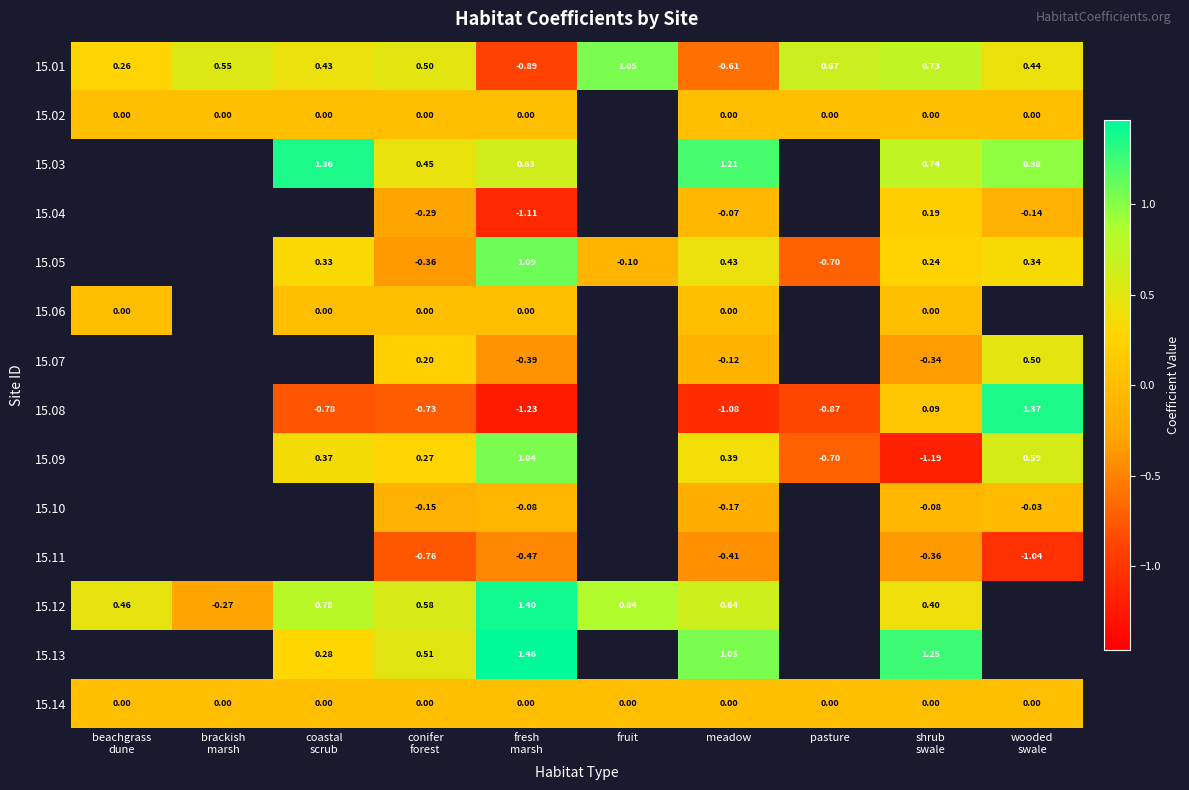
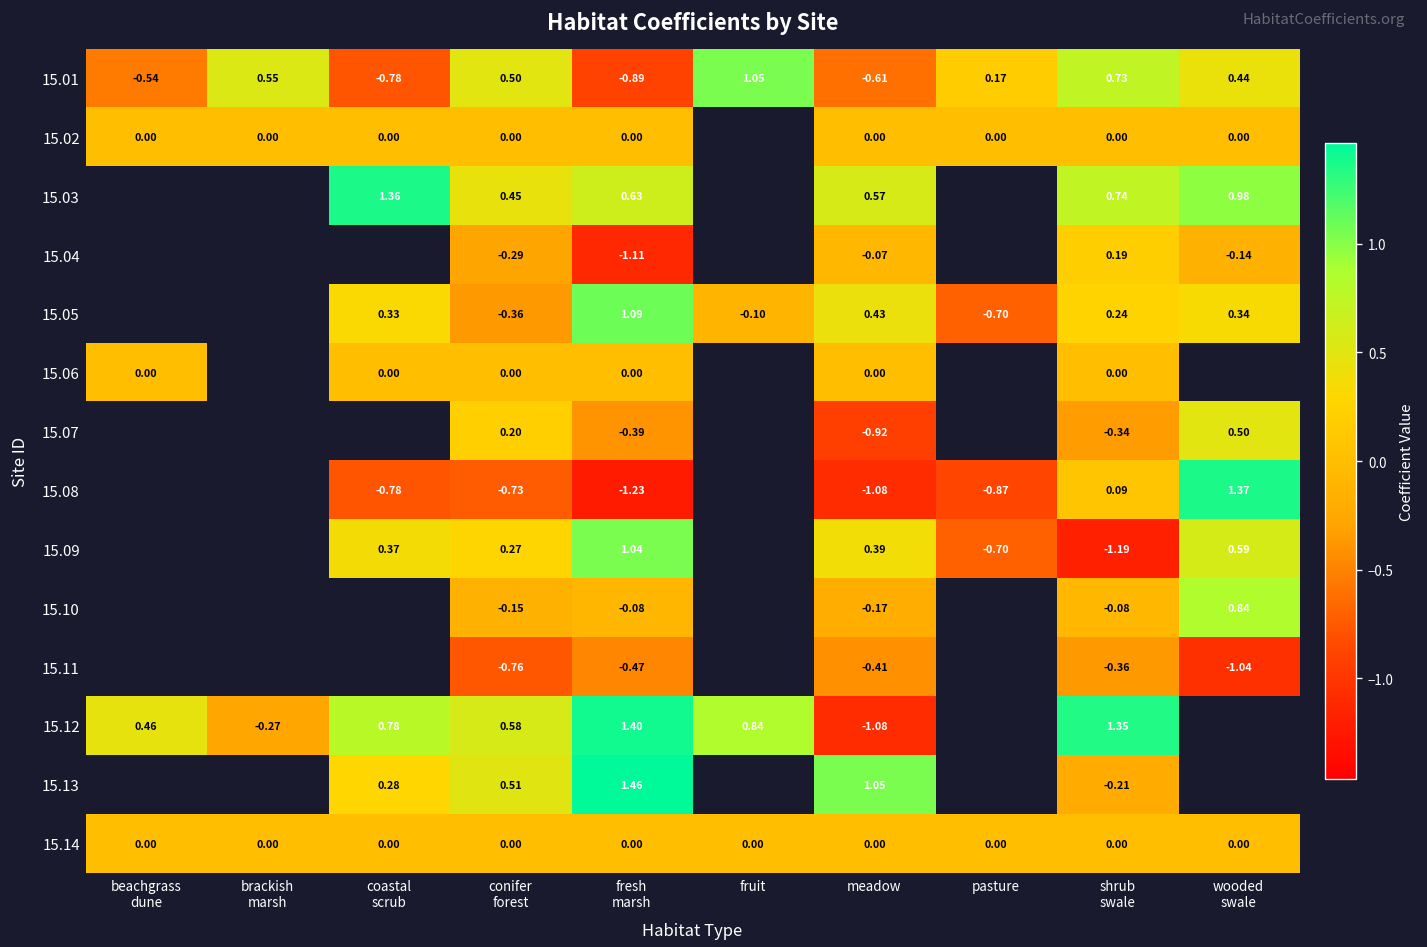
15.01, beachgrass dune: 0.26 -> -0.54
15.01, coastal scrub: 0.43 -> -0.78
15.01, pasture: 0.67 -> 0.17
15.03, meadow: 1.21 -> 0.57
15.07, meadow: -0.12 -> -0.92
15.10, wooded swale: -0.03 -> 0.84
15.12, meadow: 0.64 -> -1.08
15.12, shrub swale: 0.40 -> 1.35
15.13, shrub swale: 1.25 -> -0.21
